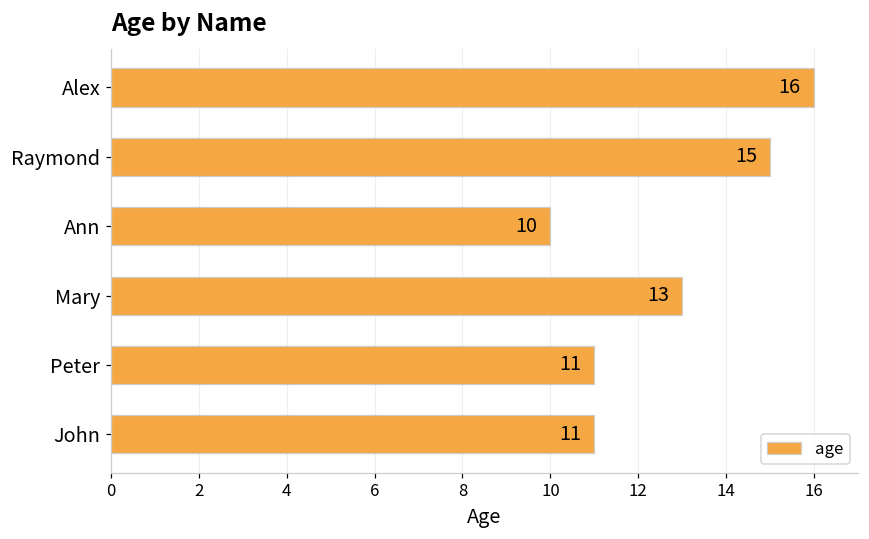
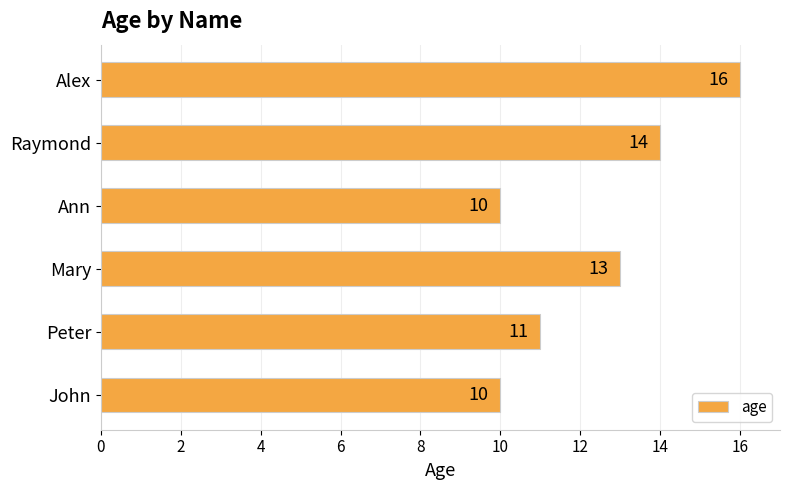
Raymond: 15 -> 14
John: 11 -> 10
